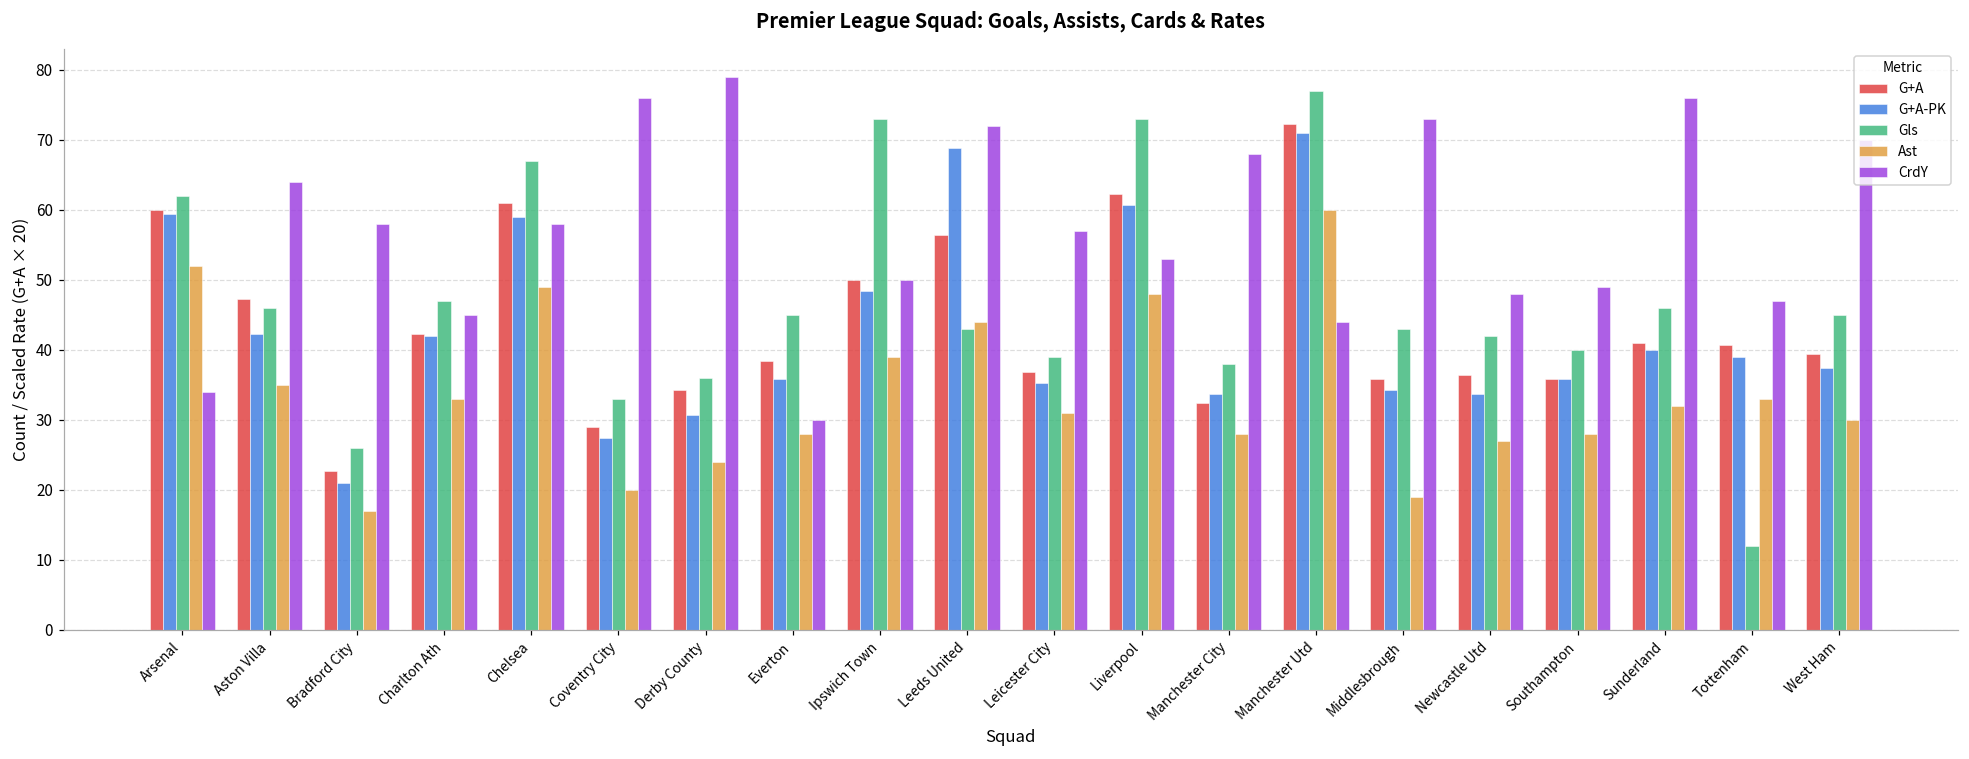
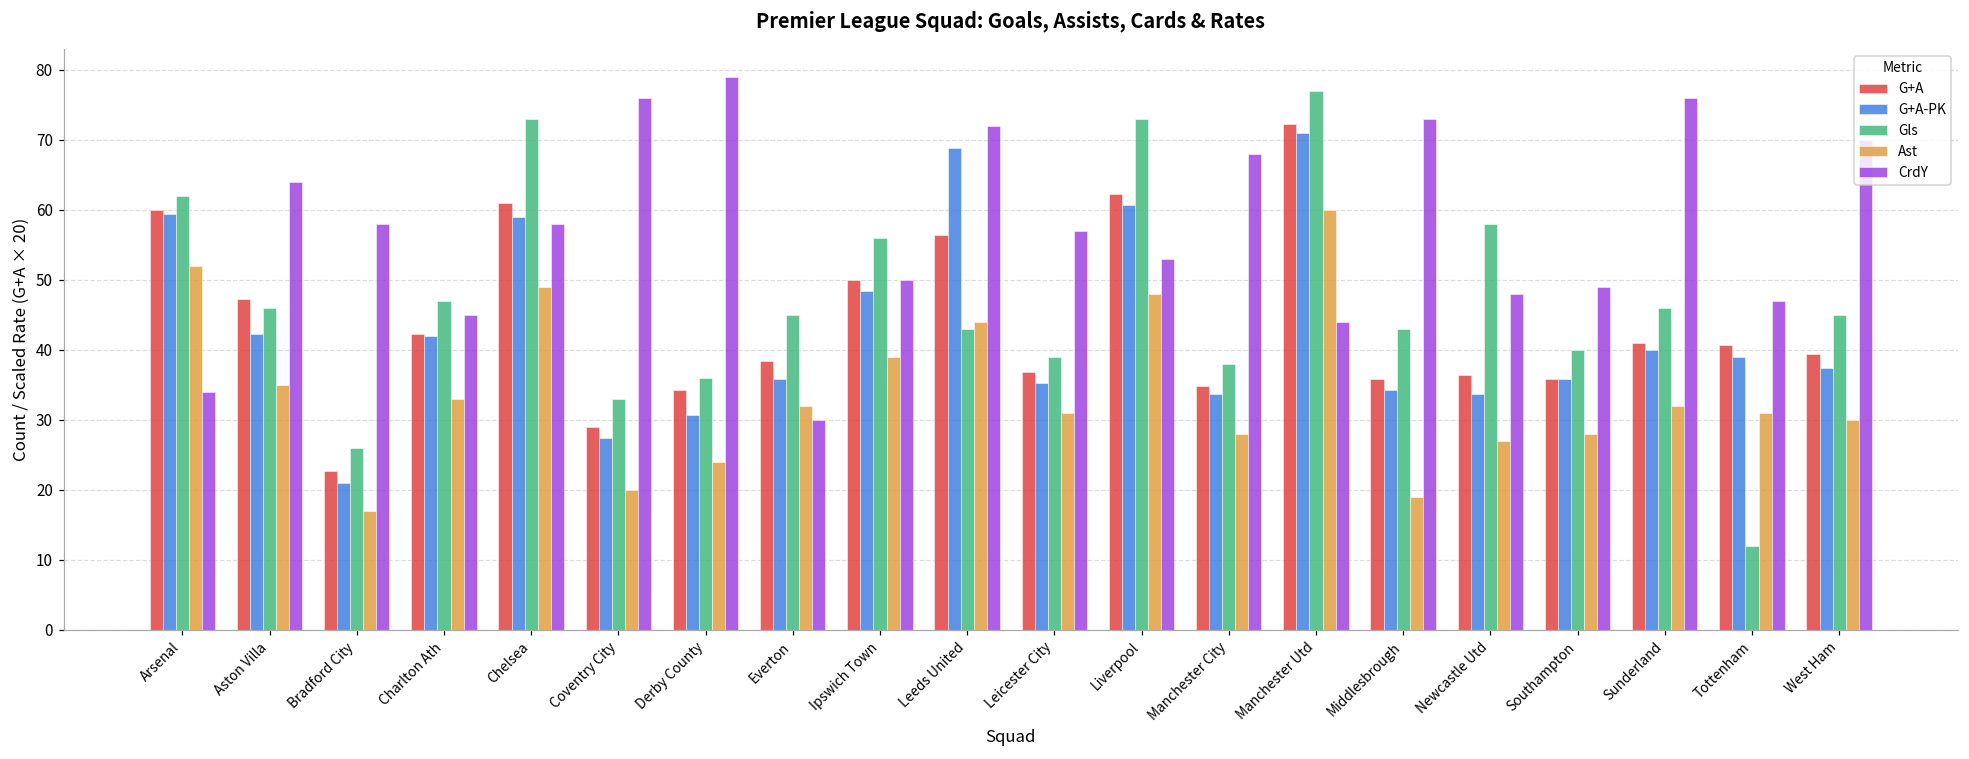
Gls, Chelsea: 67 -> 73
Ast, Everton: 28 -> 32
Gls, Ipswich Town: 73 -> 56
G+A, Manchester City: 32 -> 35
Gls, Newcastle Utd: 42 -> 58
Ast, Tottenham: 33 -> 31
